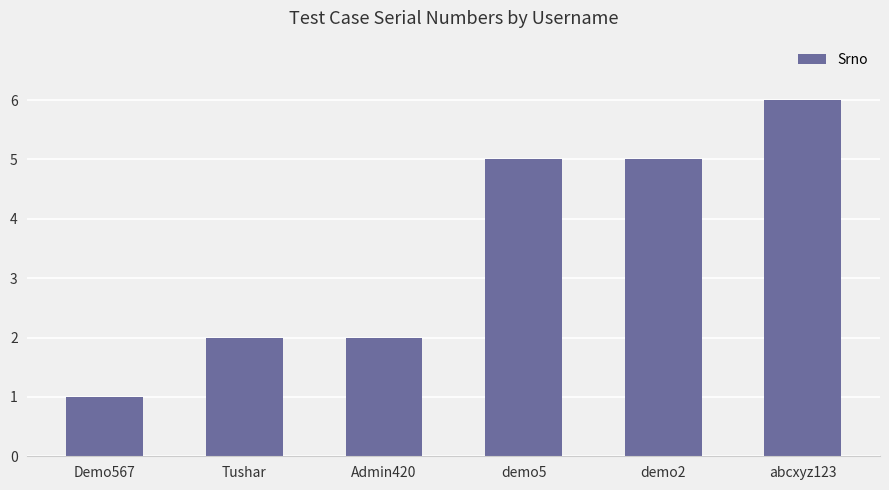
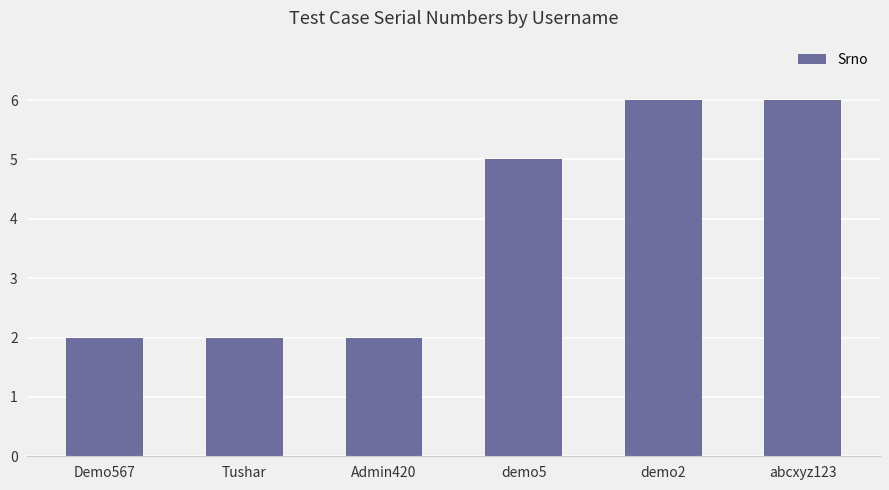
Demo567: 1 -> 2
demo2: 5 -> 6
